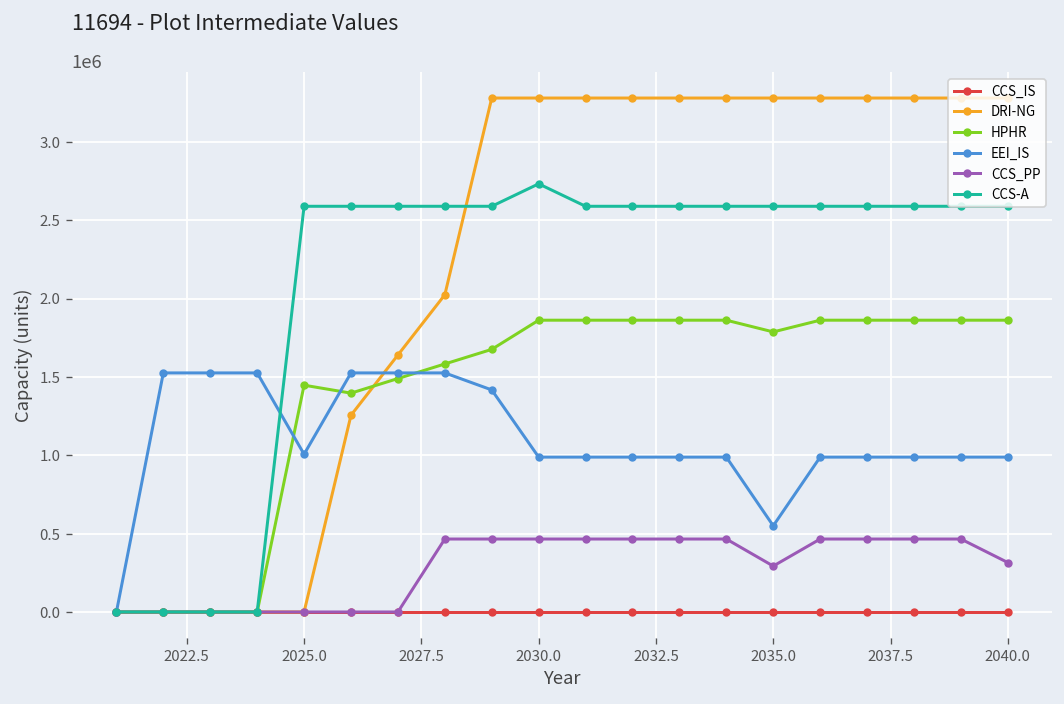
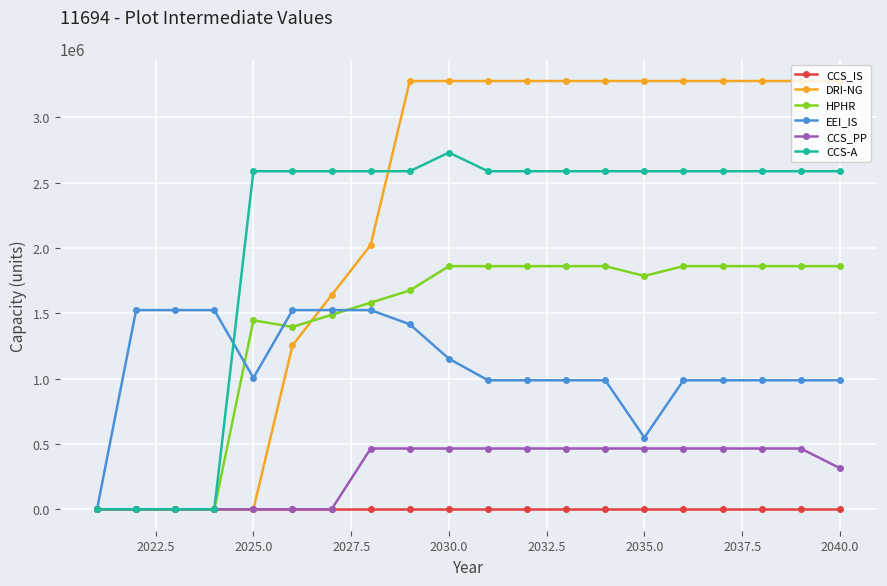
EEI_IS, 2030.0: 990000 -> 1150000
CCS_PP, 2035.0: 290000 -> 470000
